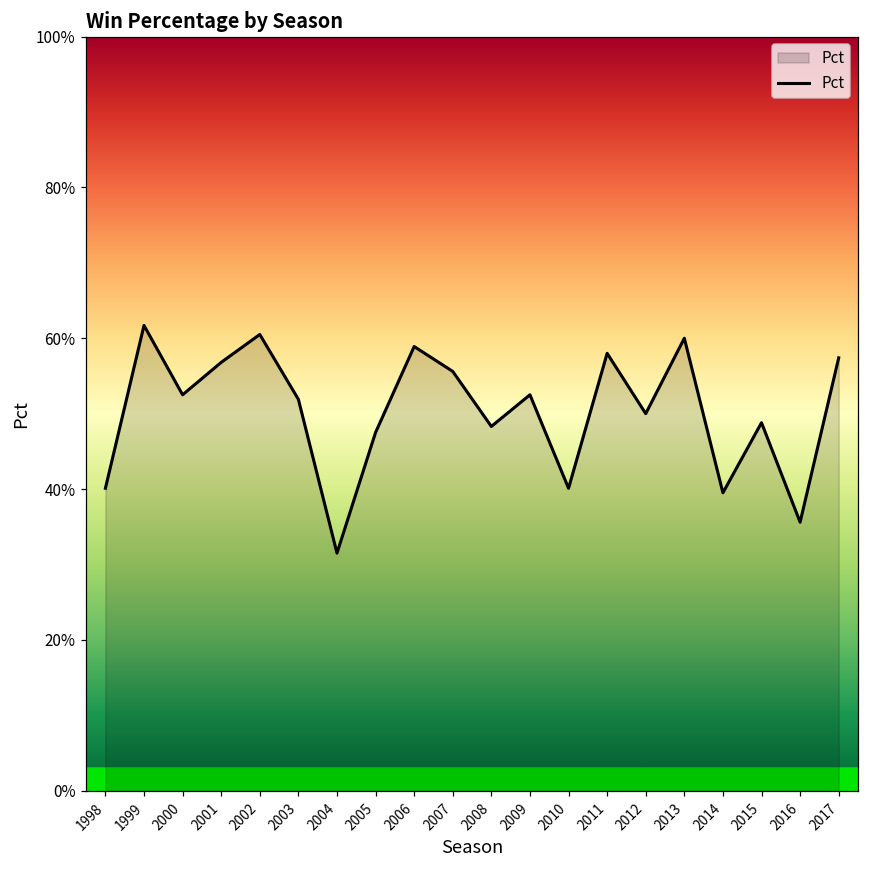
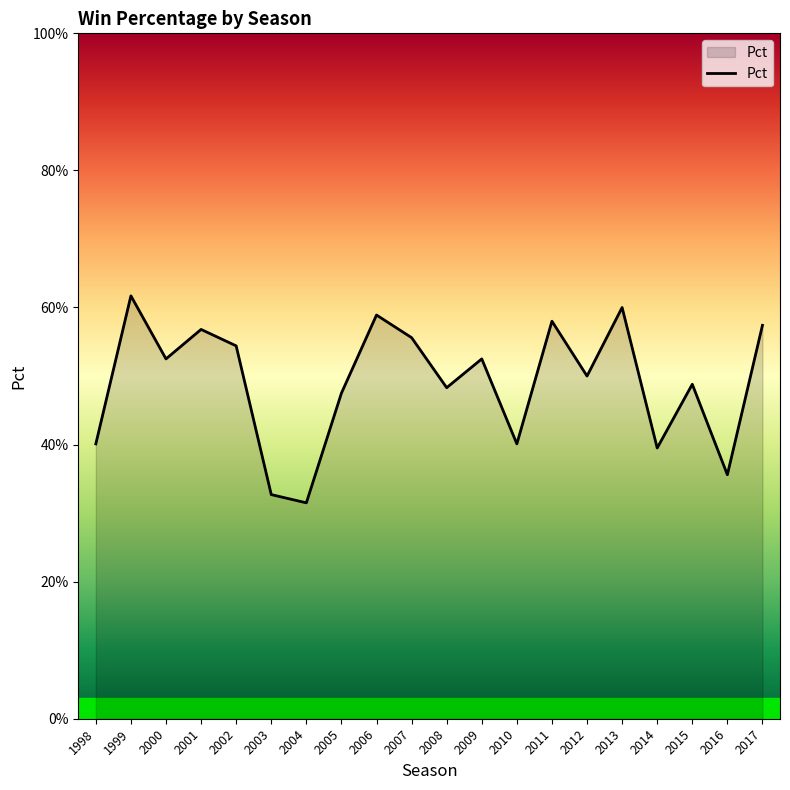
2002: 61% -> 54%
2003: 52% -> 33%
